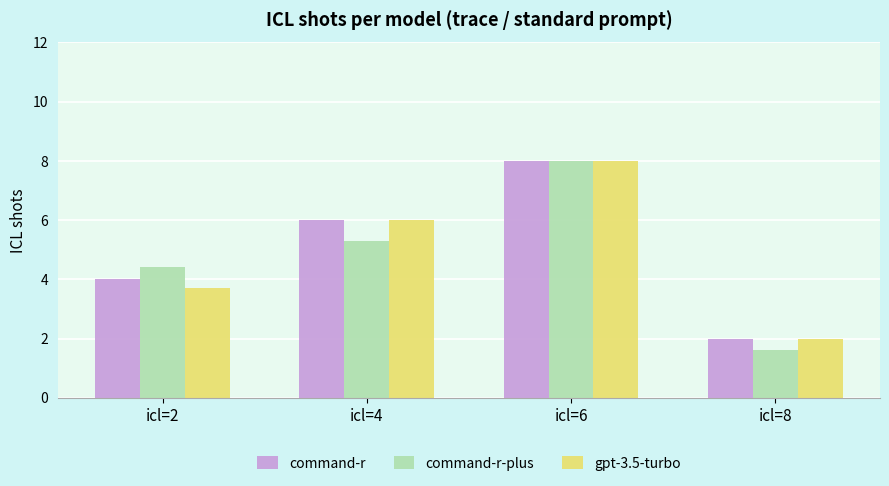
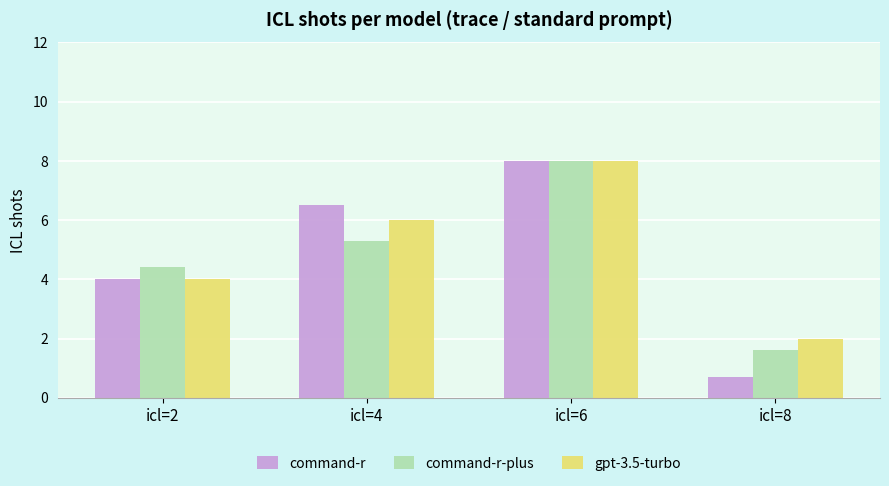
gpt-3.5-turbo, icl=2: 3.7 -> 4.0
command-r, icl=4: 6.0 -> 6.5
command-r, icl=8: 2.0 -> 0.7
